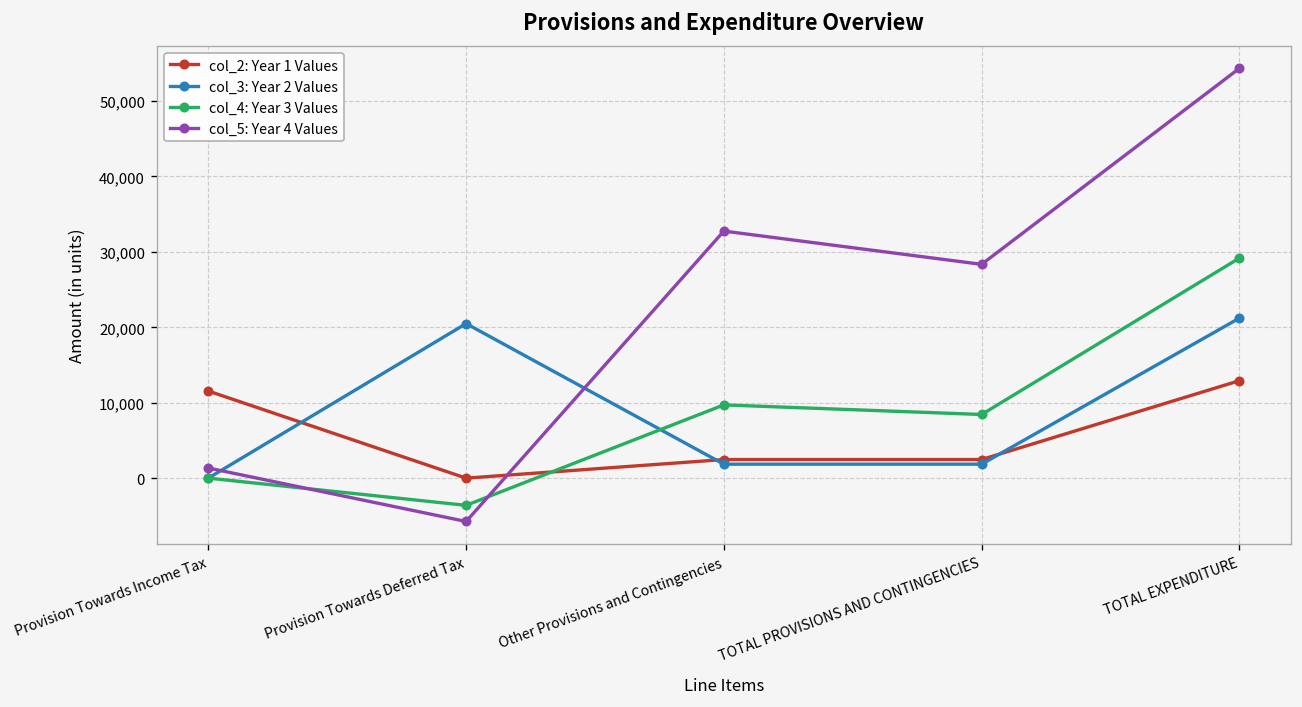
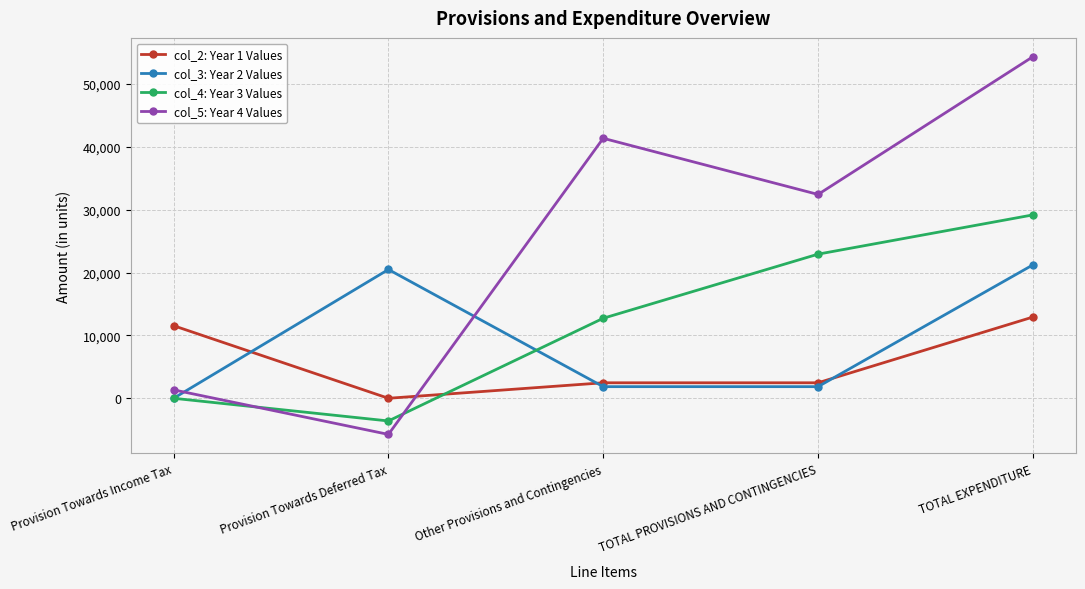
col_4: Year 3 Values, Other Provisions and Contingencies: 10,000 -> 13,000
col_5: Year 4 Values, Other Provisions and Contingencies: 33,000 -> 41,000
col_4: Year 3 Values, TOTAL PROVISIONS AND CONTINGENCIES: 8,000 -> 23,000
col_5: Year 4 Values, TOTAL PROVISIONS AND CONTINGENCIES: 28,000 -> 32,000
